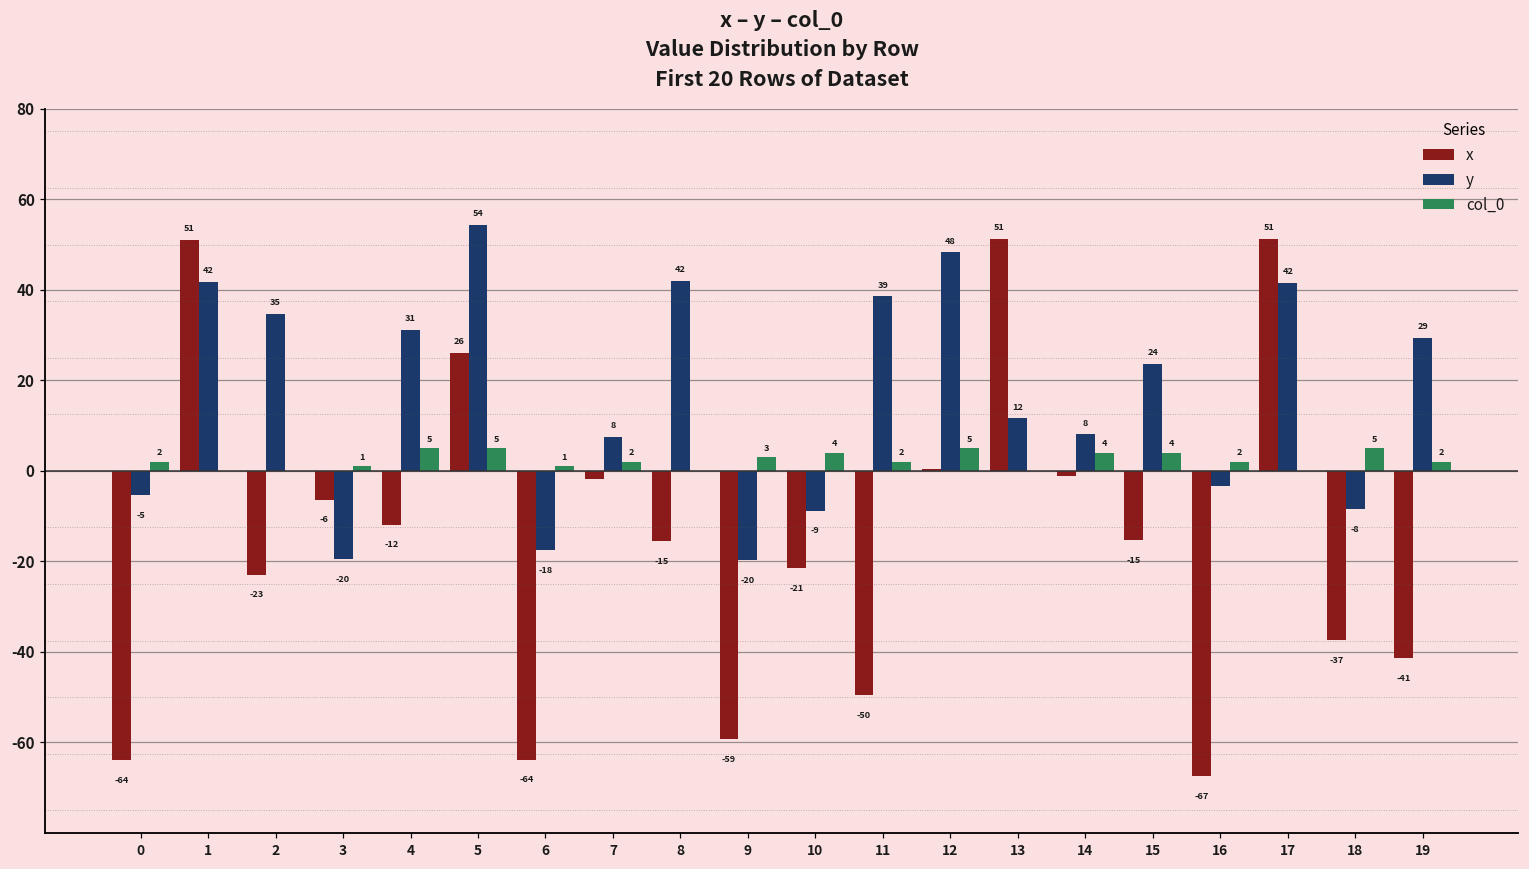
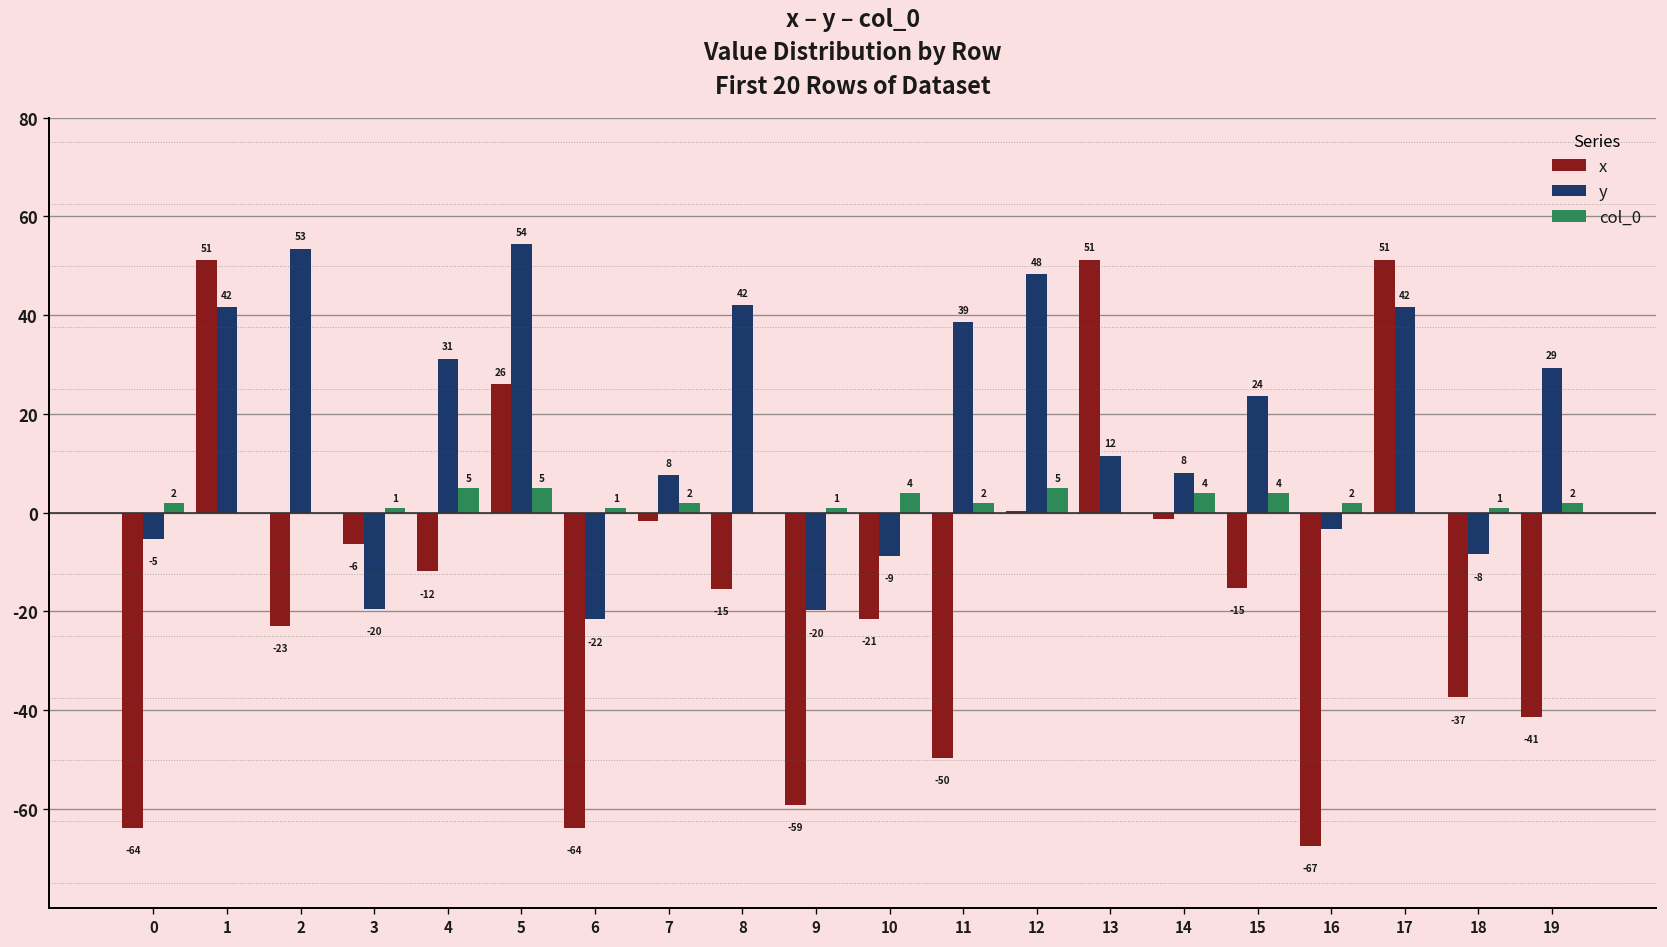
y, 2: 35 -> 53
y, 6: -18 -> -22
col_0, 9: 3 -> 1
col_0, 18: 5 -> 1
